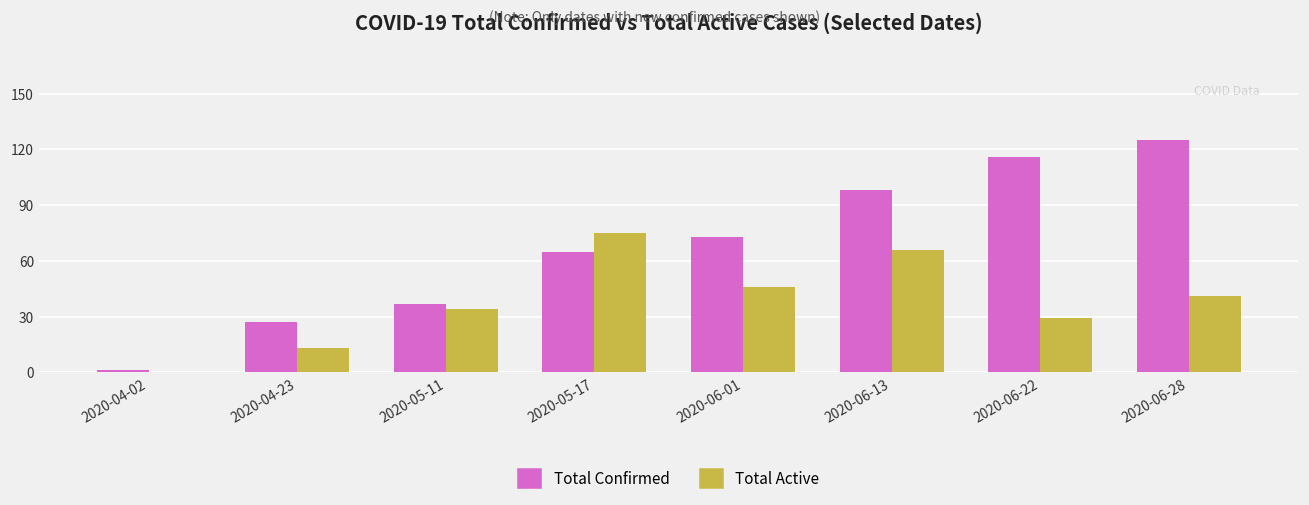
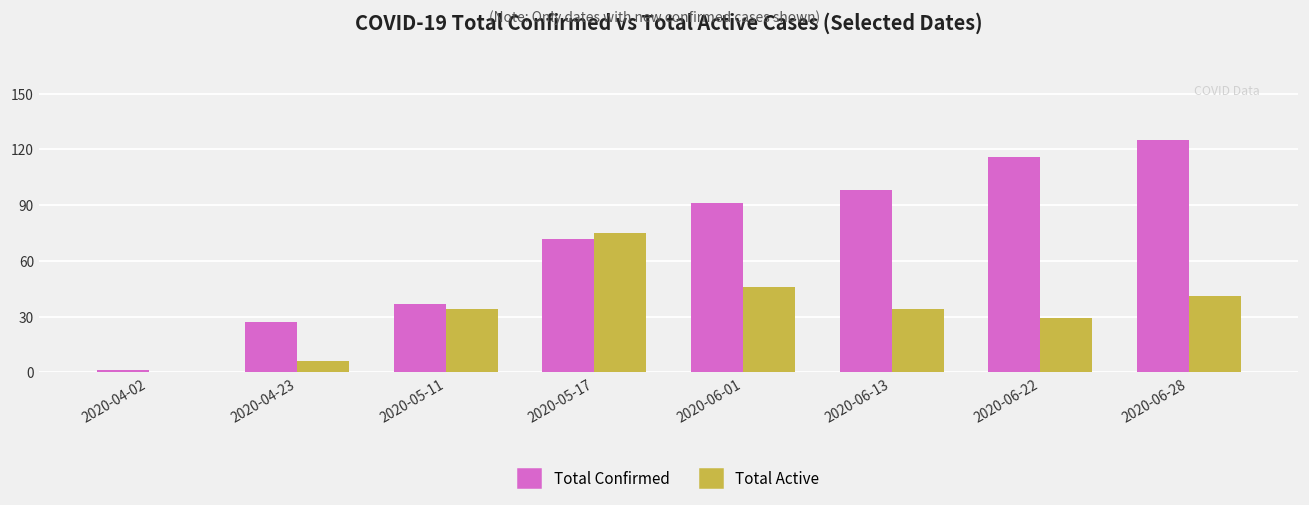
Total Active, 2020-04-23: 13 -> 6
Total Confirmed, 2020-05-17: 65 -> 72
Total Confirmed, 2020-06-01: 73 -> 91
Total Active, 2020-06-13: 66 -> 34
